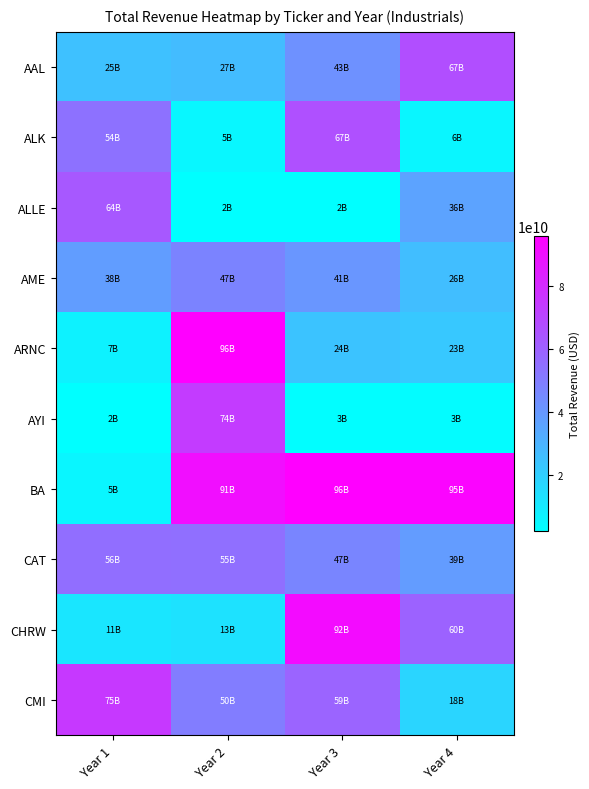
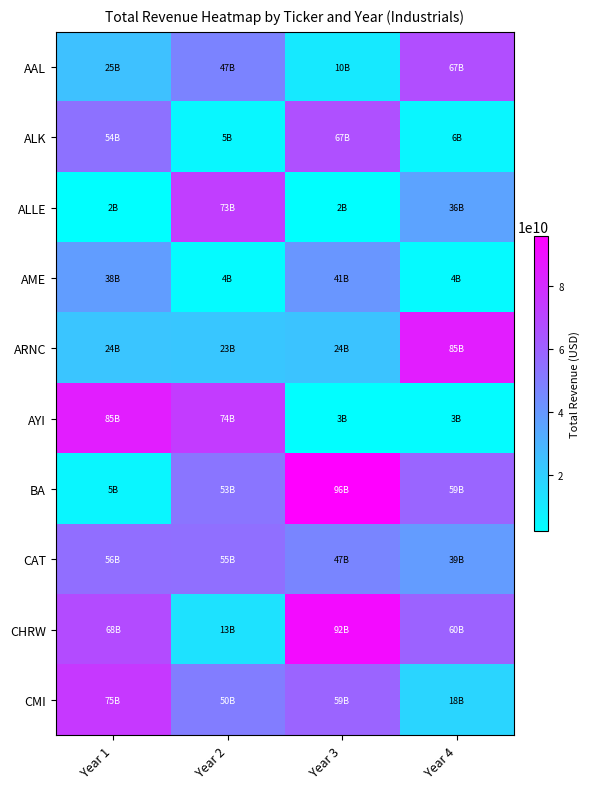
AAL, Year 2: 27B -> 47B
AAL, Year 3: 43B -> 10B
ALLE, Year 1: 64B -> 2B
ALLE, Year 2: 2B -> 73B
AME, Year 2: 47B -> 4B
AME, Year 4: 26B -> 4B
ARNC, Year 1: 7B -> 24B
ARNC, Year 2: 96B -> 23B
ARNC, Year 4: 23B -> 85B
AYI, Year 1: 2B -> 85B
BA, Year 2: 91B -> 53B
BA, Year 4: 95B -> 59B
CHRW, Year 1: 11B -> 68B
